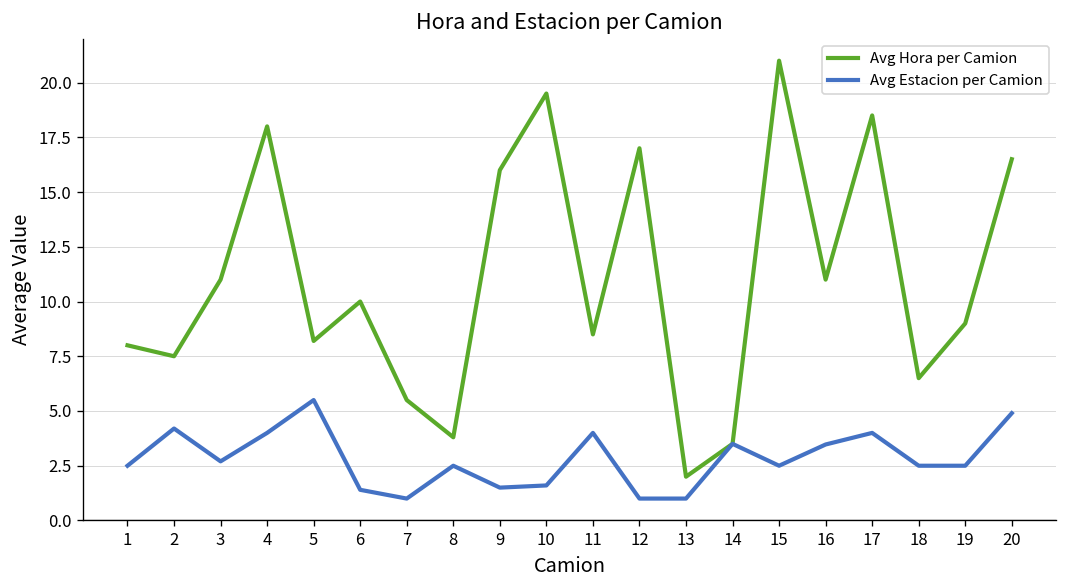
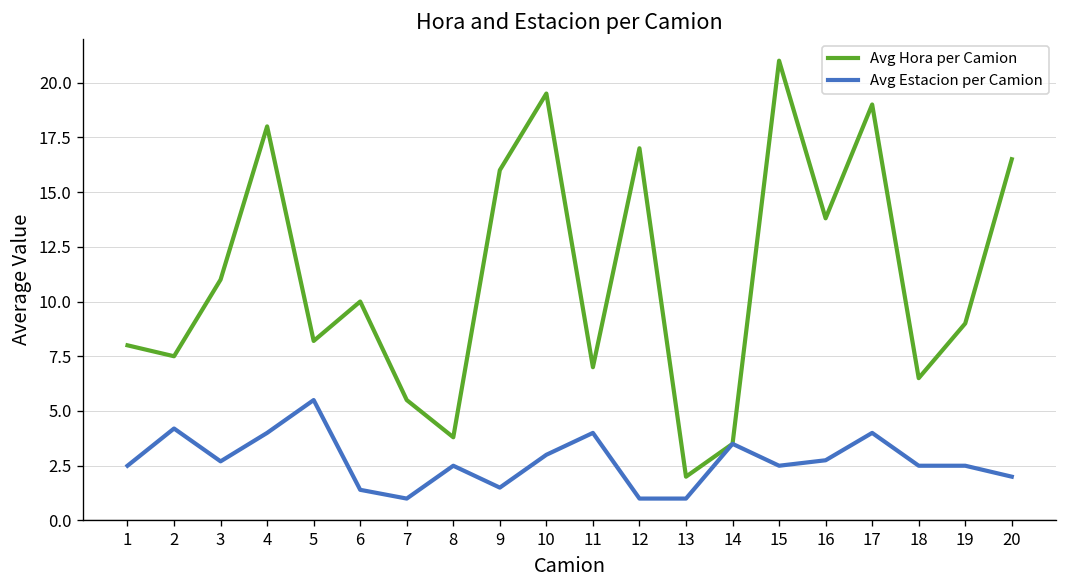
Avg Estacion per Camion, 10: 1.6 -> 3.0
Avg Hora per Camion, 11: 8.5 -> 7.0
Avg Hora per Camion, 16: 11.0 -> 13.8
Avg Estacion per Camion, 16: 3.5 -> 2.8
Avg Hora per Camion, 17: 18.5 -> 19.0
Avg Estacion per Camion, 20: 4.9 -> 2.0
